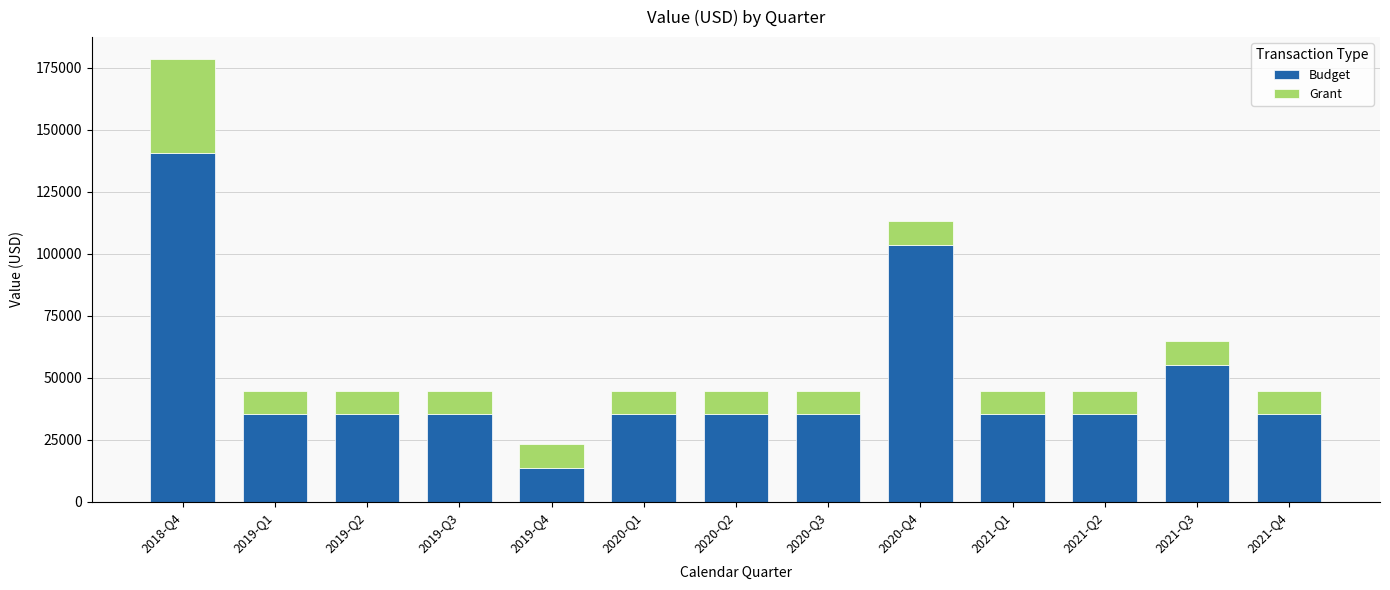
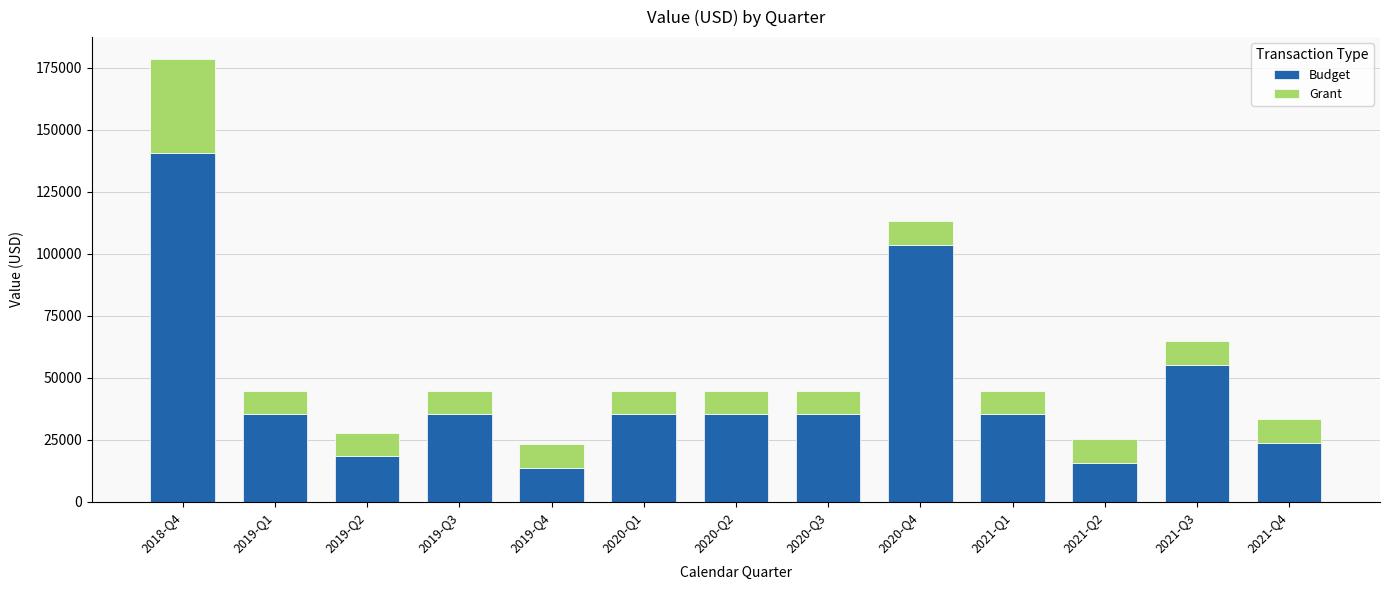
Budget, 2019-Q2: 35000 -> 18000
Budget, 2021-Q2: 35000 -> 16000
Budget, 2021-Q4: 35000 -> 24000
